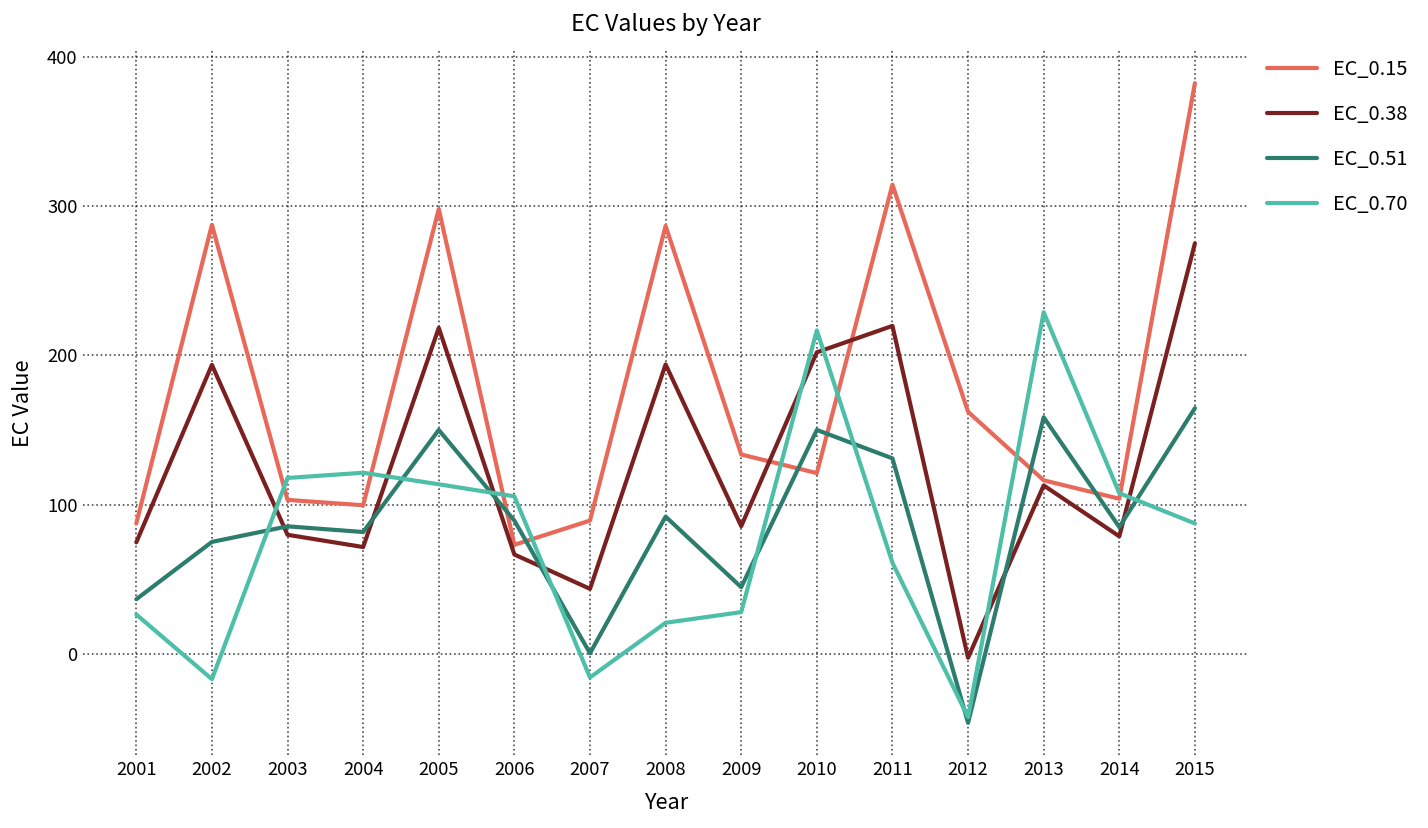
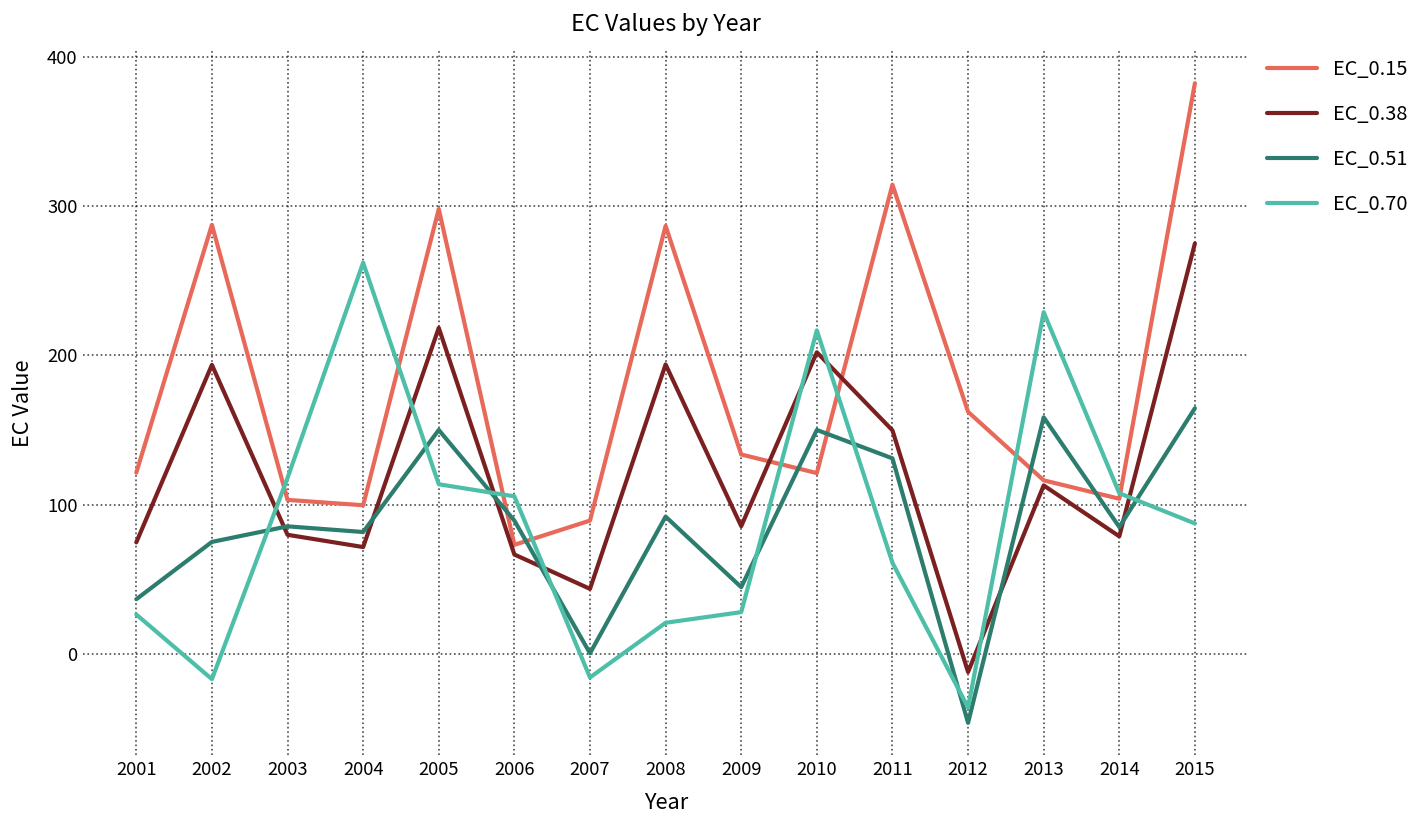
EC_0.15, 2001: 87 -> 121
EC_0.70, 2004: 121 -> 262
EC_0.38, 2011: 220 -> 150
EC_0.38, 2012: -3 -> -12
EC_0.70, 2012: -42 -> -36
